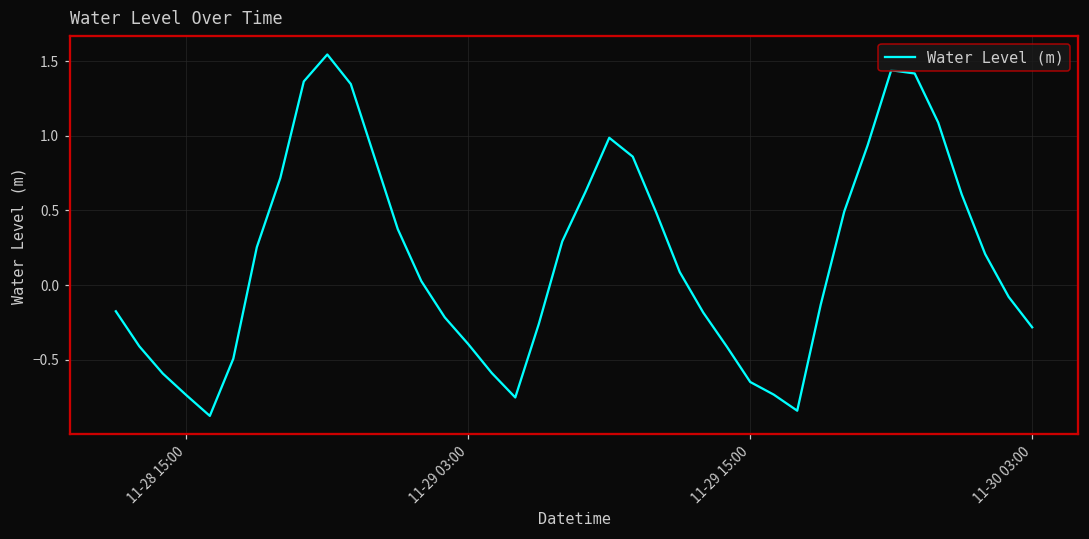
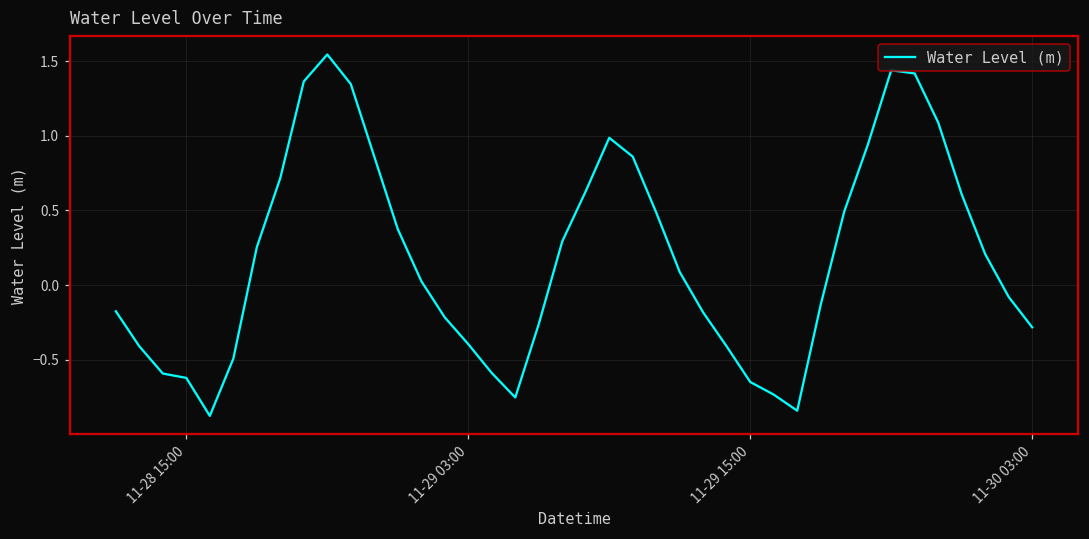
11-28 15:00: -0.74 -> -0.62
